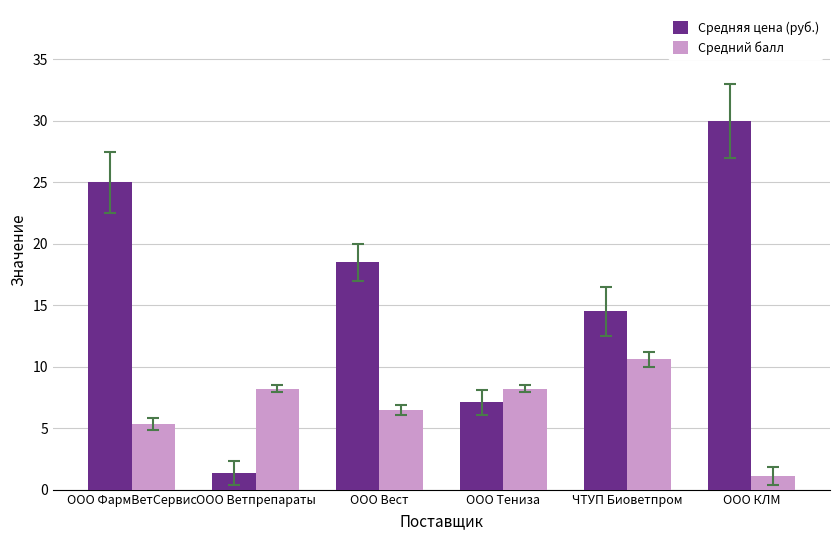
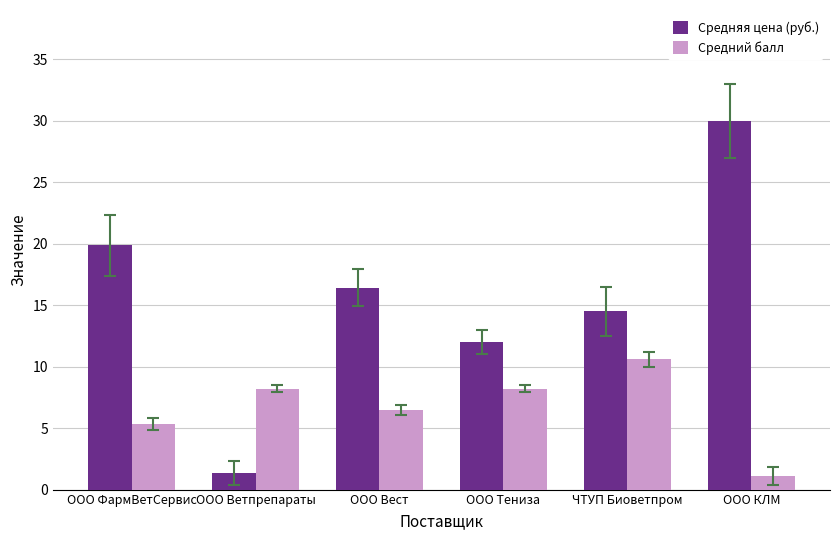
Средняя цена (руб.), ООО ФармВетСервис: 25.0 -> 19.9
Средняя цена (руб.), ООО Вест: 18.5 -> 16.4
Средняя цена (руб.), ООО Тениза: 7.1 -> 12.0
